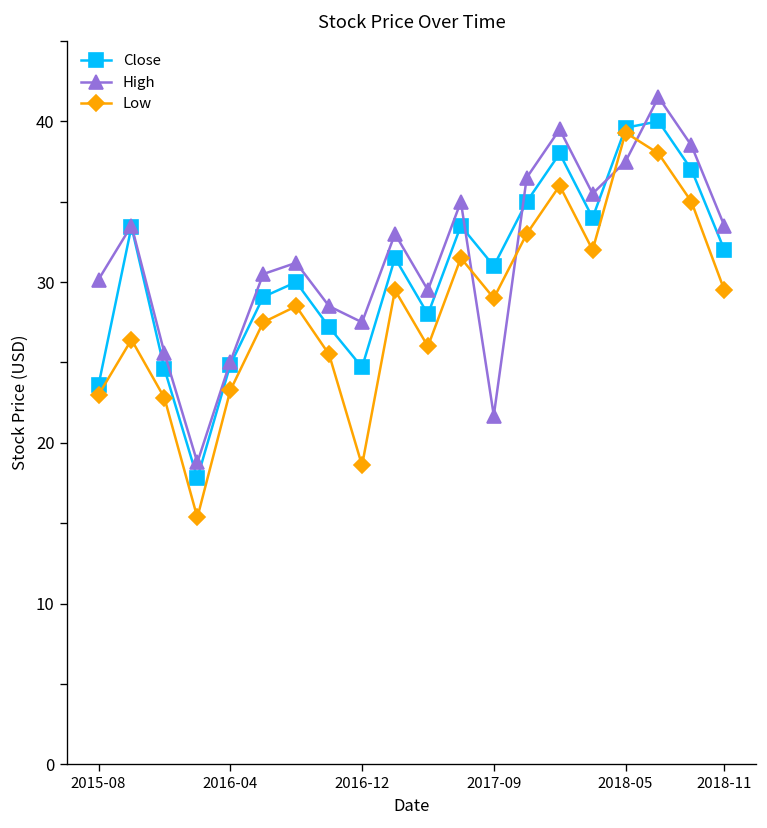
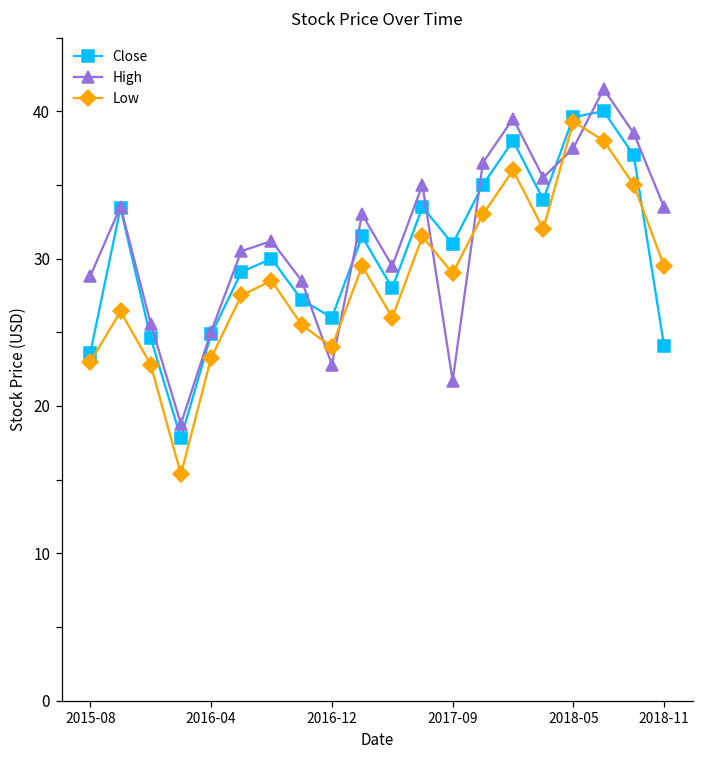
High, 2015-08: 30.2 -> 28.8
Close, 2016-12: 24.7 -> 26.0
High, 2016-12: 27.5 -> 22.8
Low, 2016-12: 18.6 -> 24.0
Close, 2018-11: 32.0 -> 24.1
